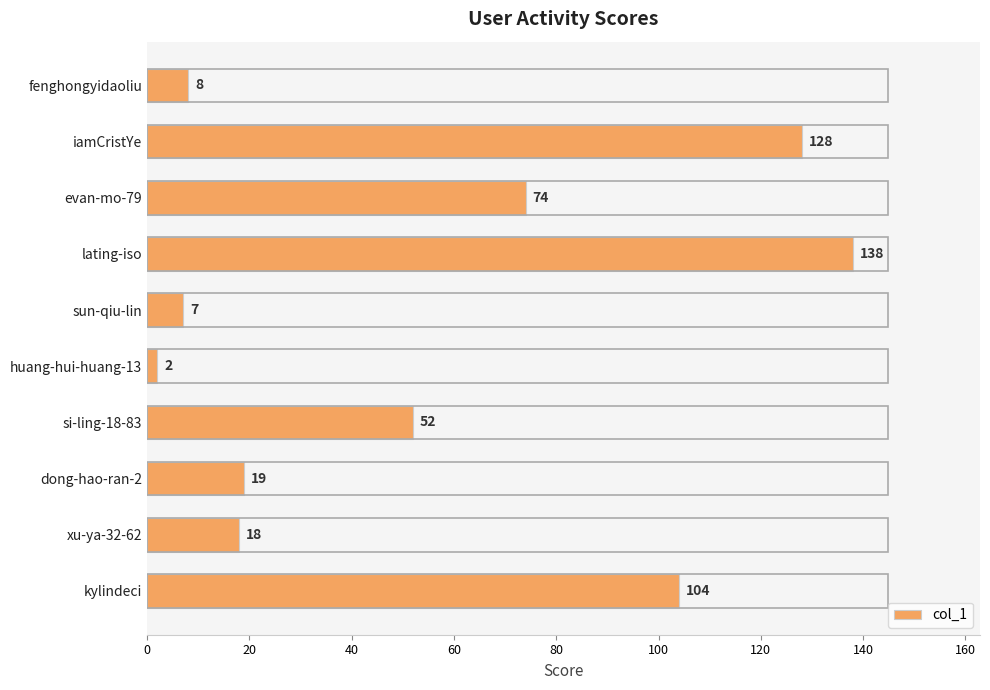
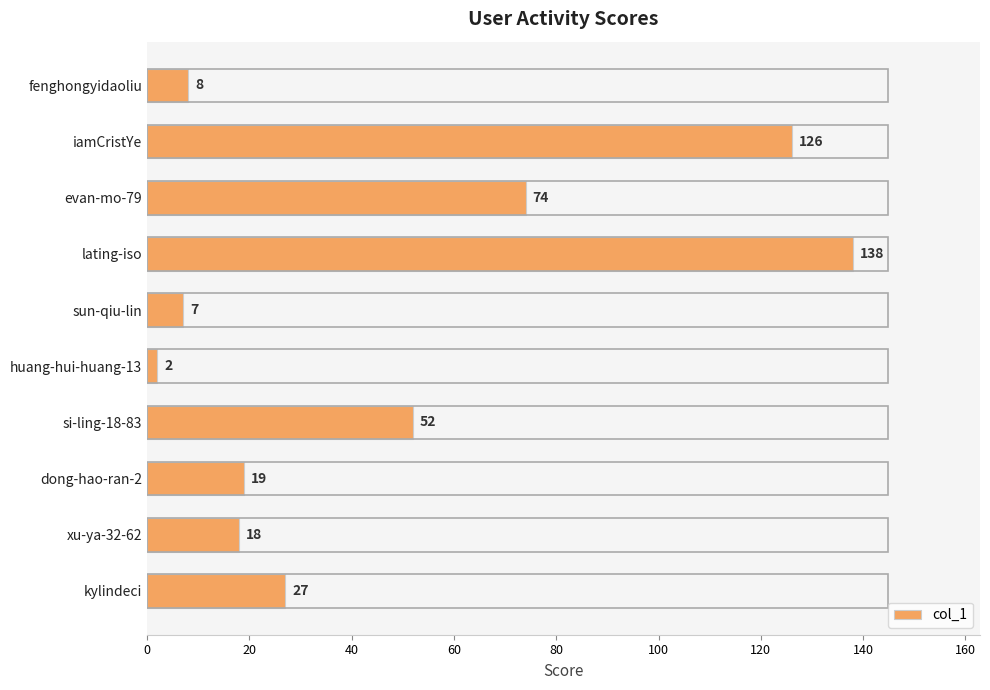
iamCristYe: 128 -> 126
kylindeci: 104 -> 27
